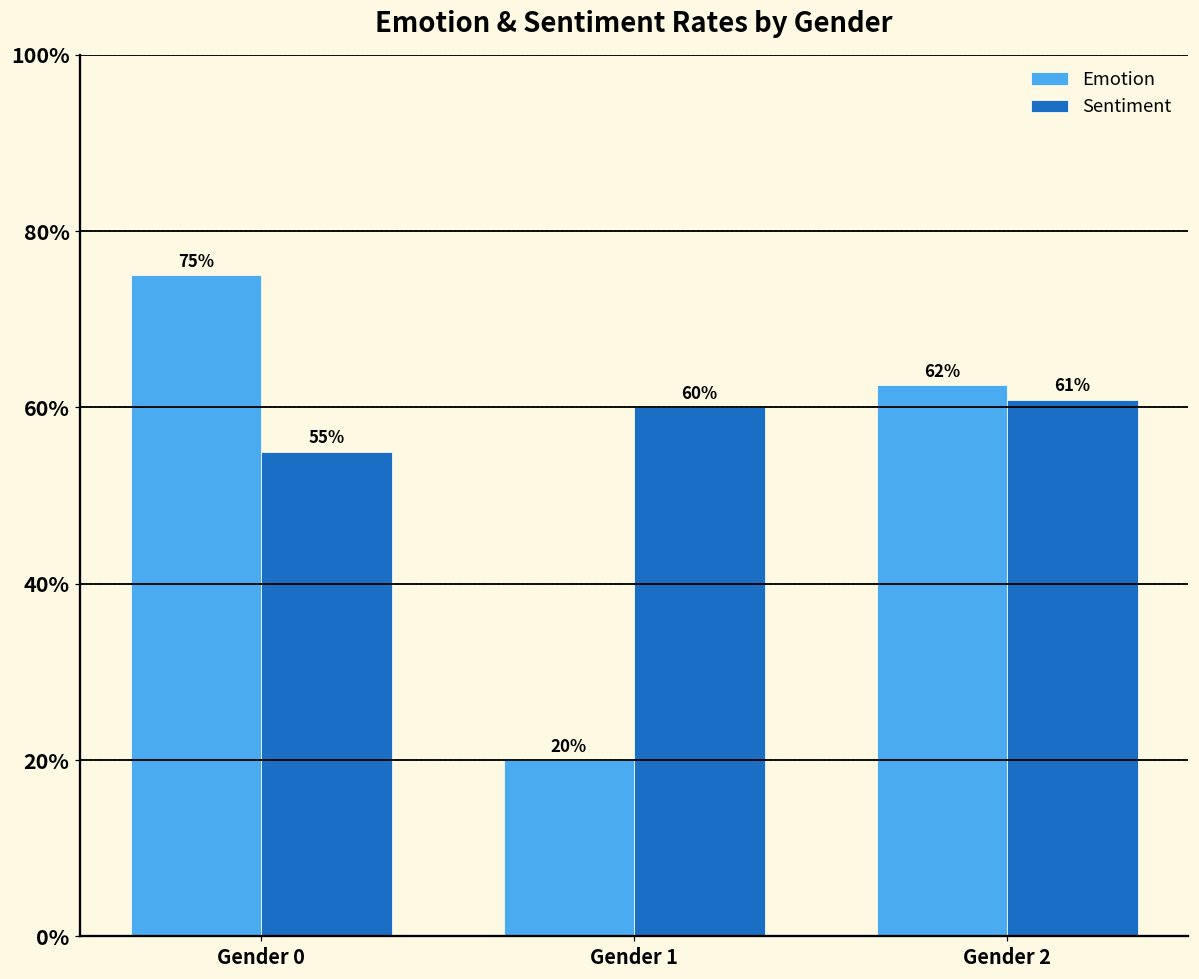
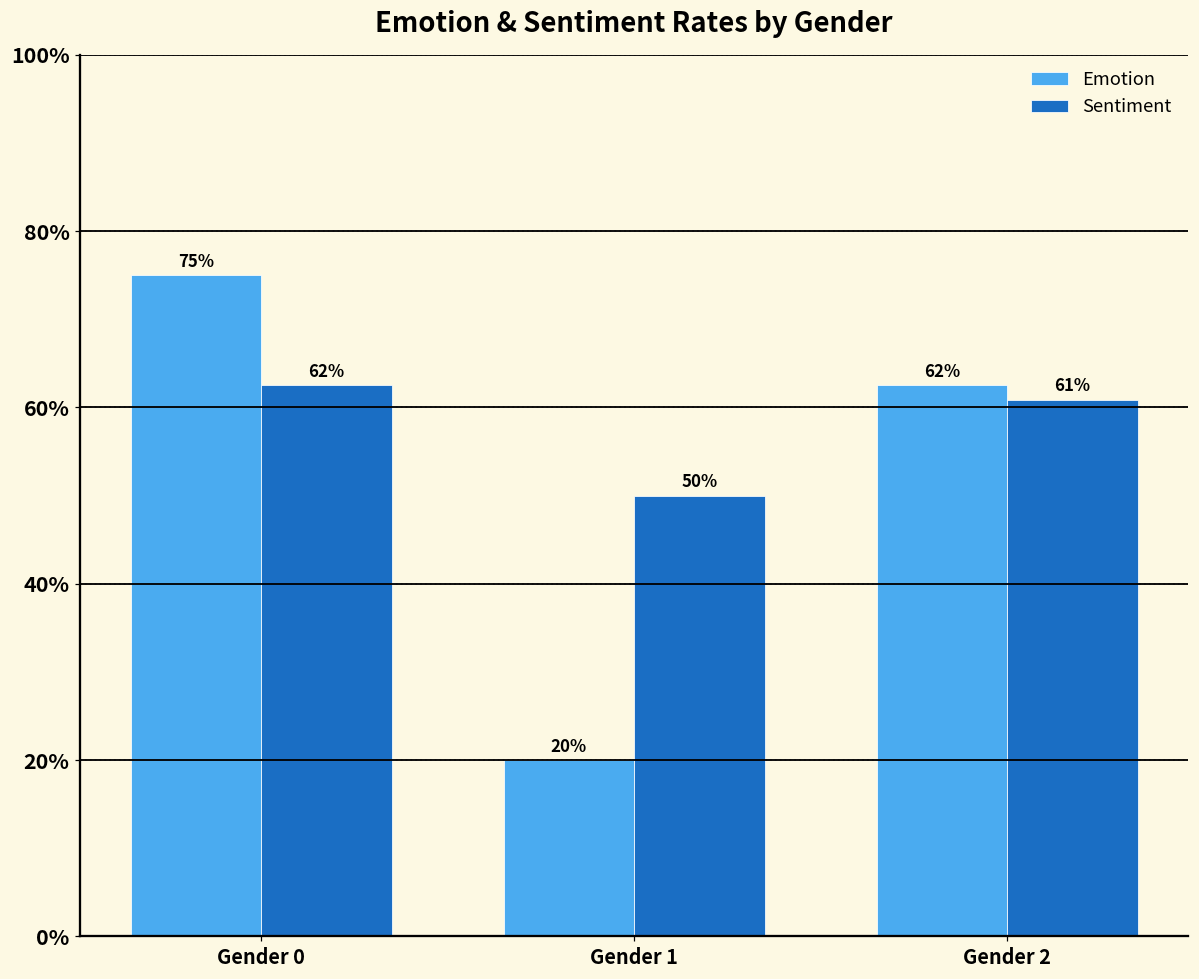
Sentiment, Gender 0: 55% -> 62%
Sentiment, Gender 1: 60% -> 50%
